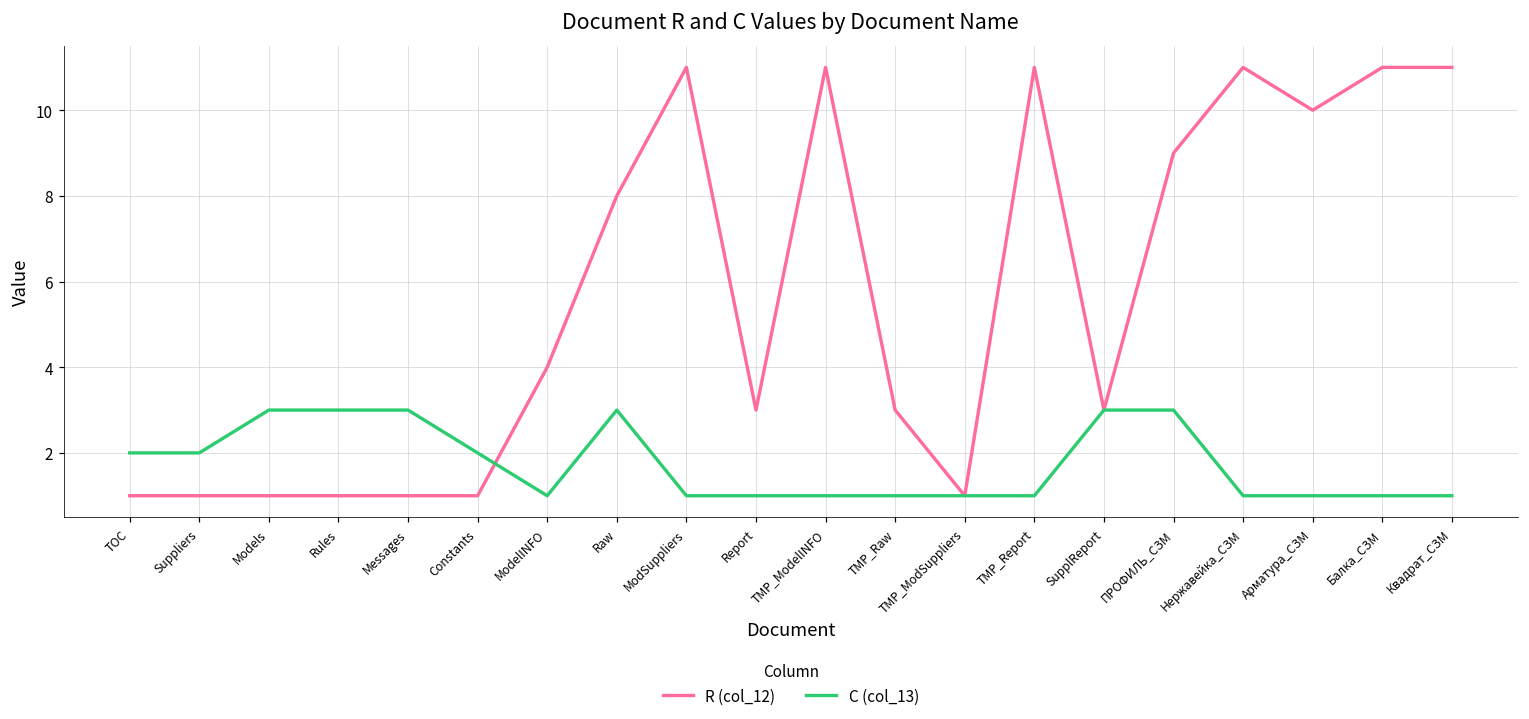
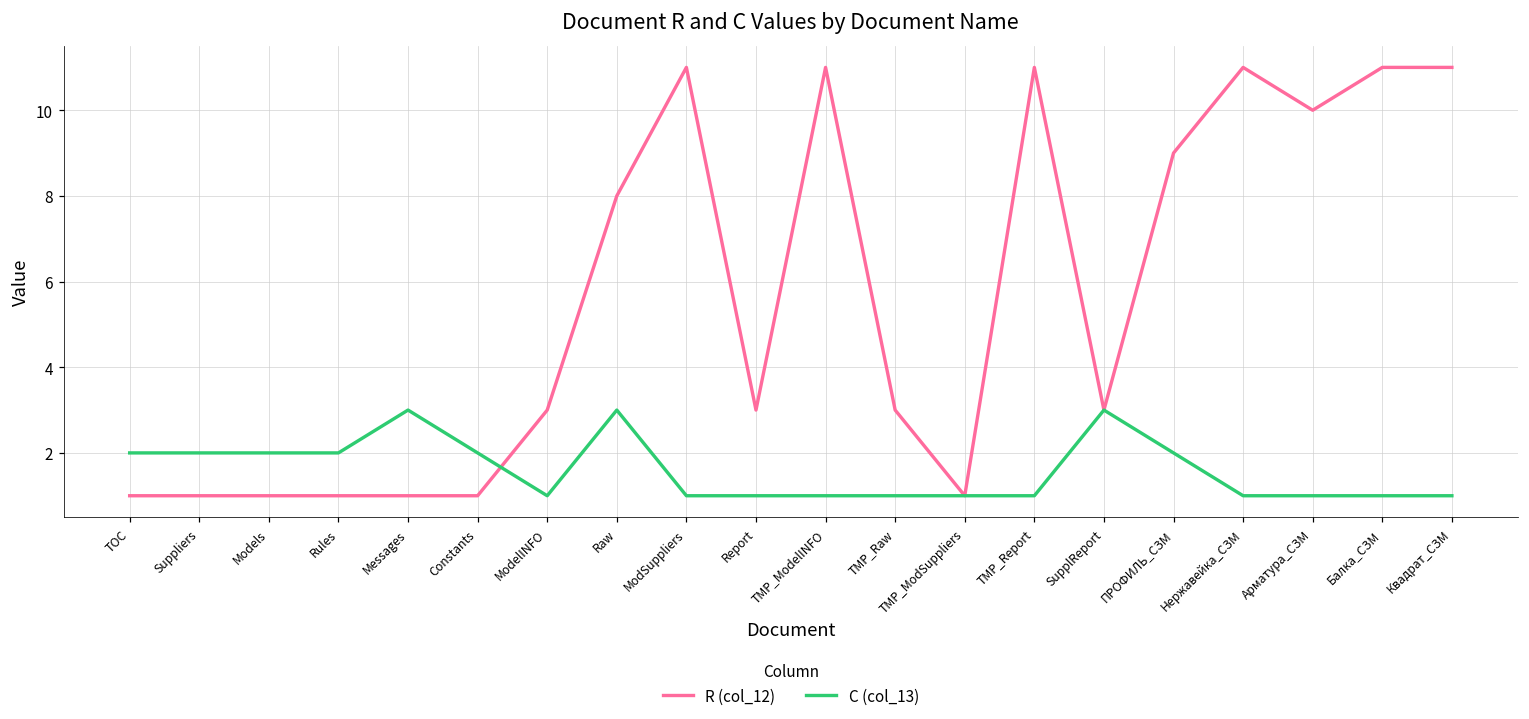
C (col_13), Models: 3 -> 2
C (col_13), Rules: 3 -> 2
R (col_12), ModelINFO: 4 -> 3
C (col_13), ПРОФИЛЬ_СЗМ: 3 -> 2
